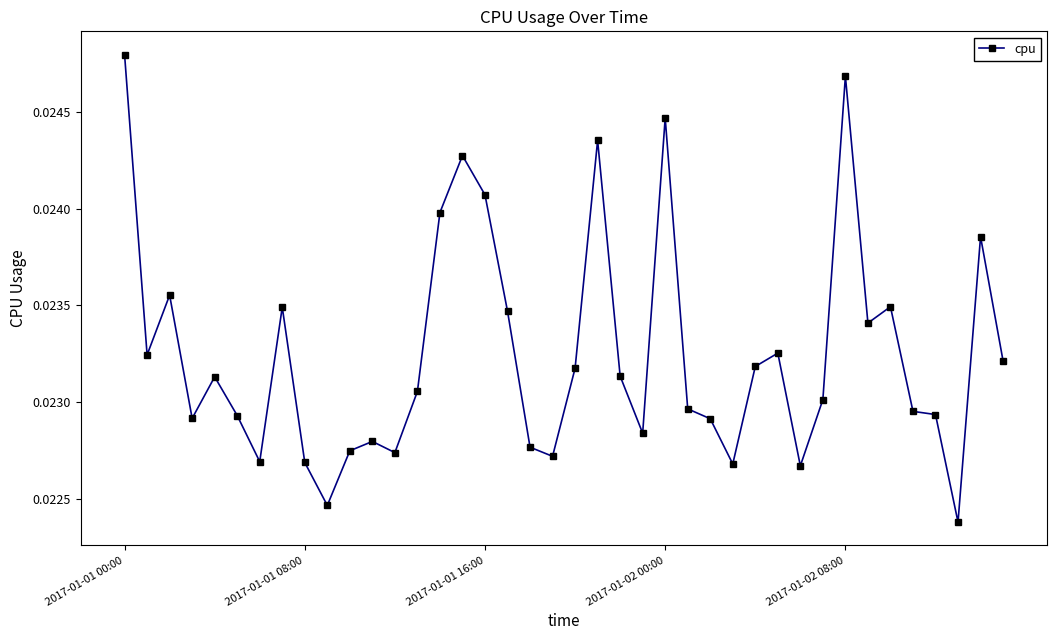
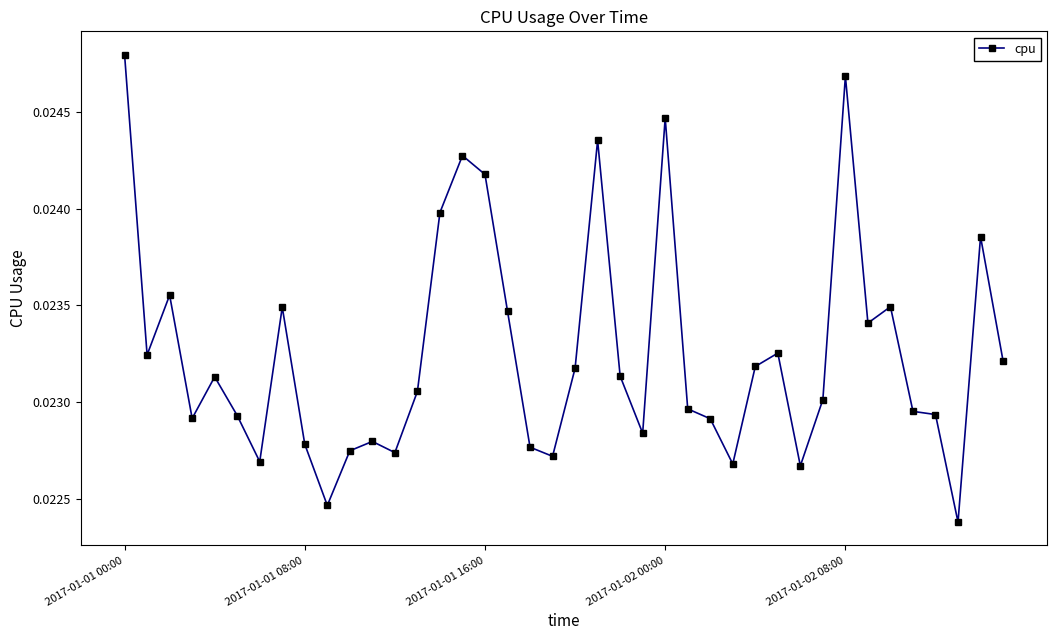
2017-01-01 08:00: 0.02269 -> 0.02278
2017-01-01 16:00: 0.02407 -> 0.02418
